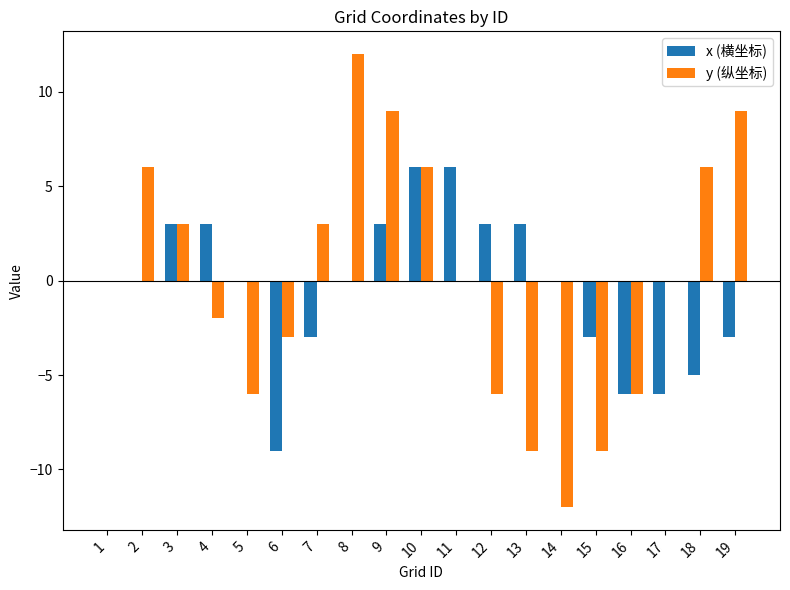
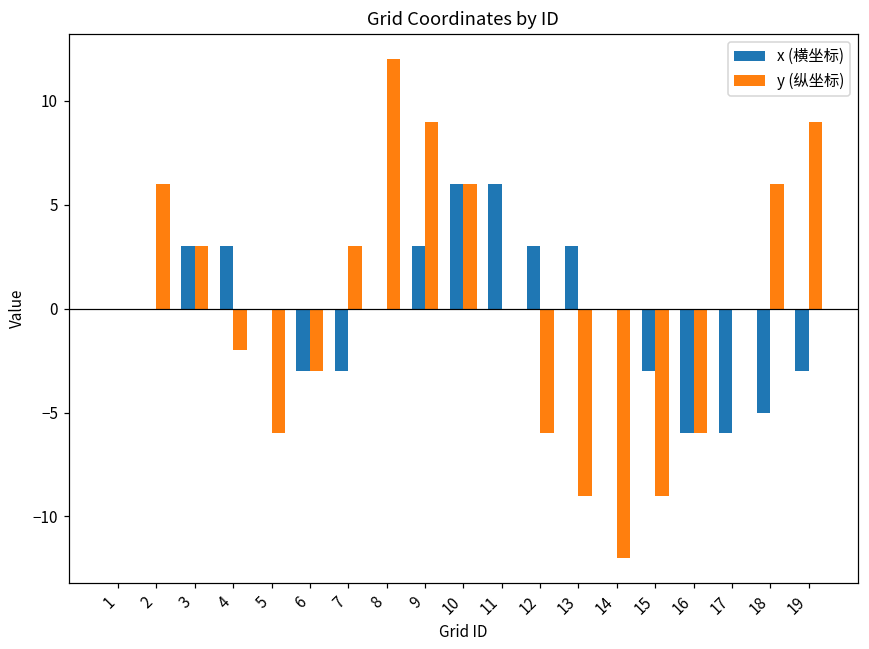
x (横坐标), 6: -9 -> -3
